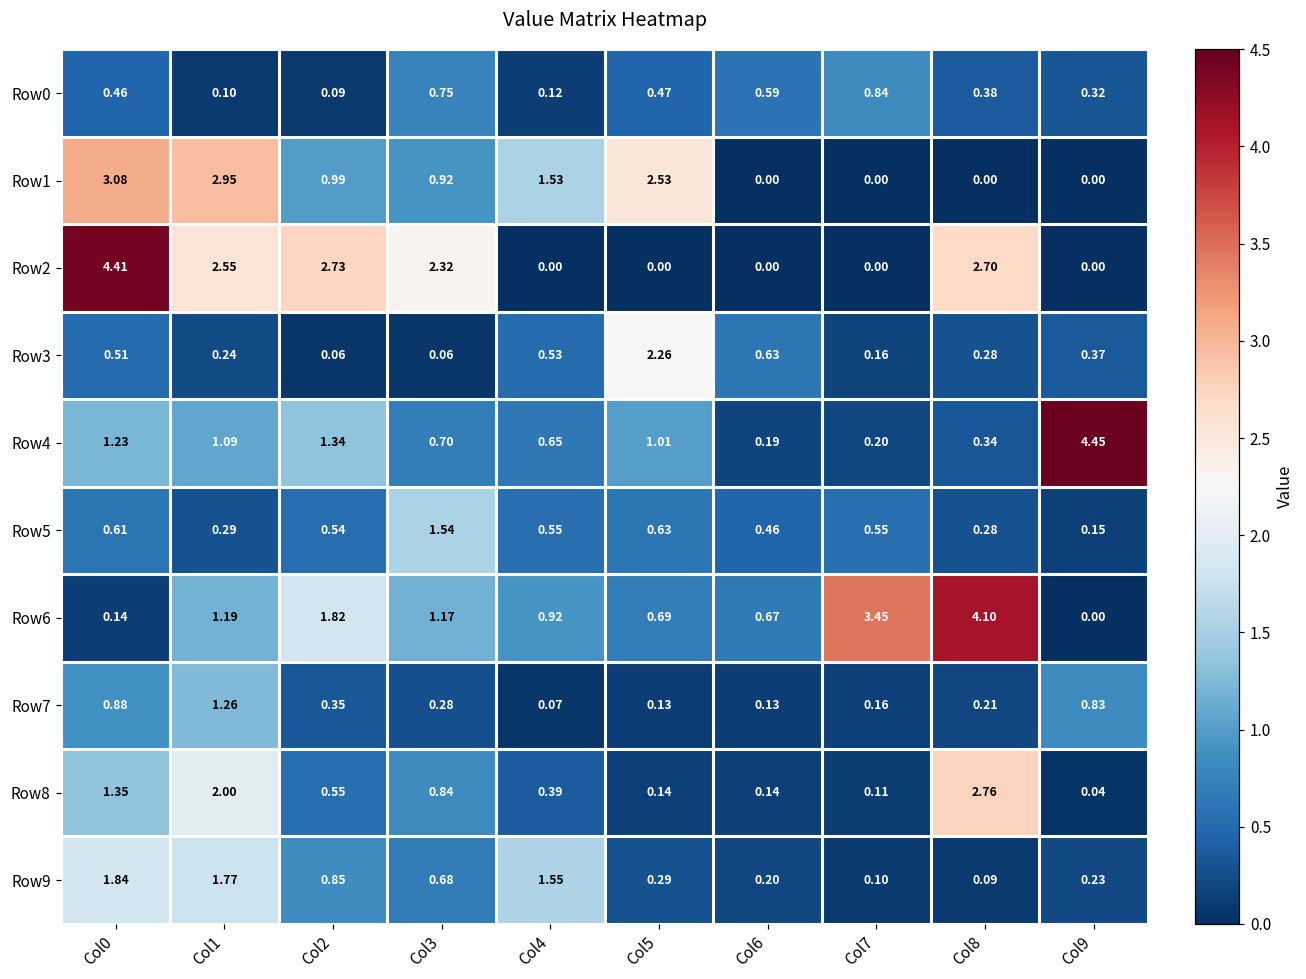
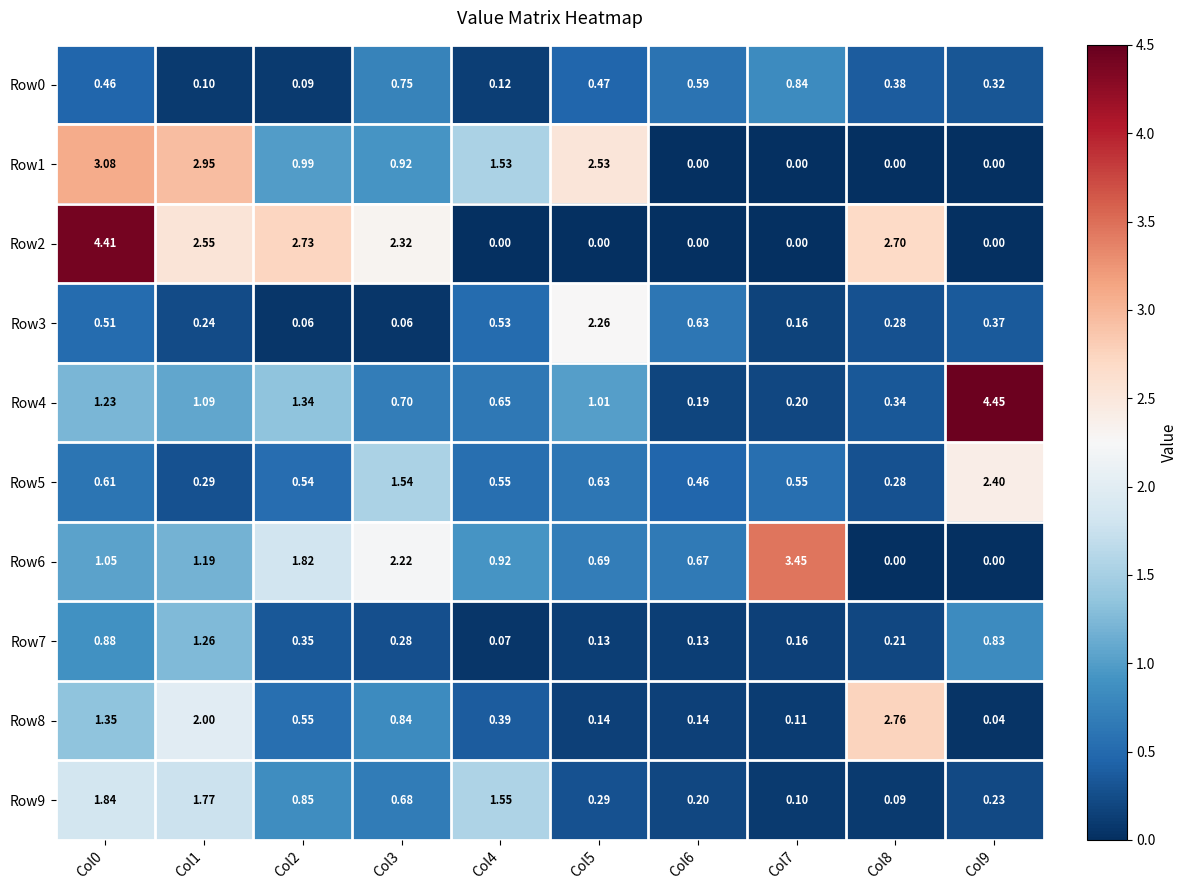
Row5, Col9: 0.15 -> 2.40
Row6, Col0: 0.14 -> 1.05
Row6, Col3: 1.17 -> 2.22
Row6, Col8: 4.10 -> 0.00
